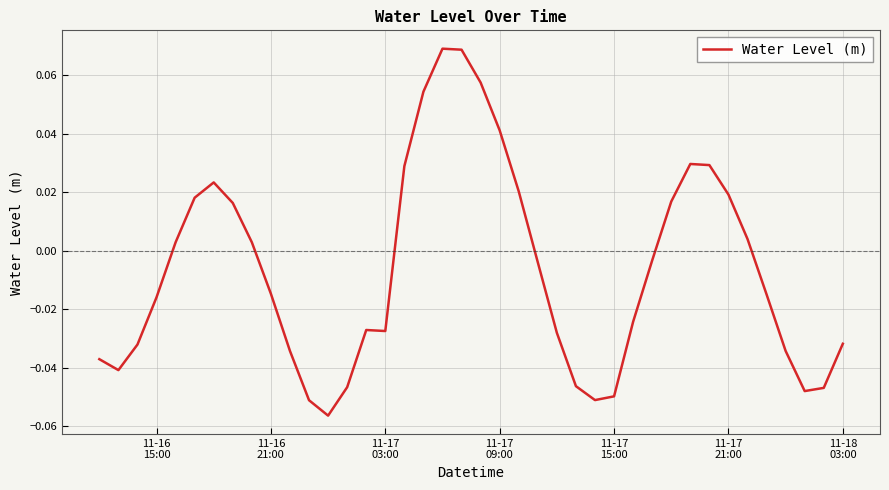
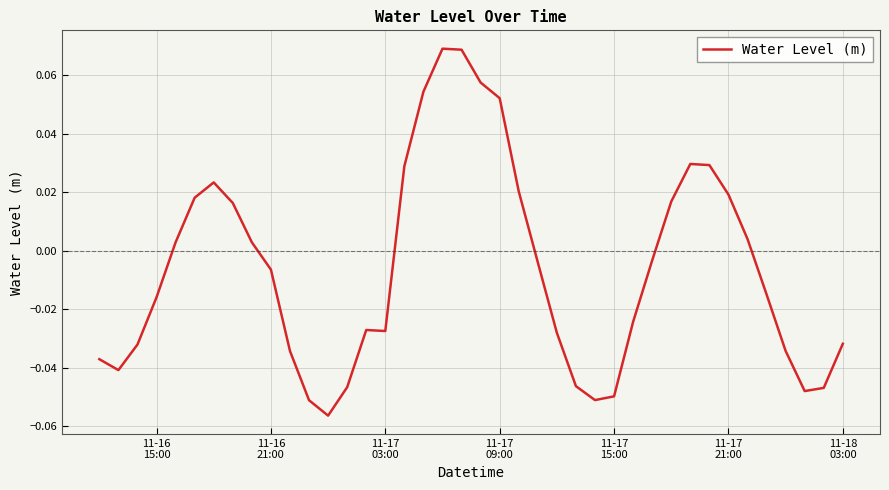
11-16 21:00: -0.015 -> -0.006
11-17 09:00: 0.041 -> 0.052
